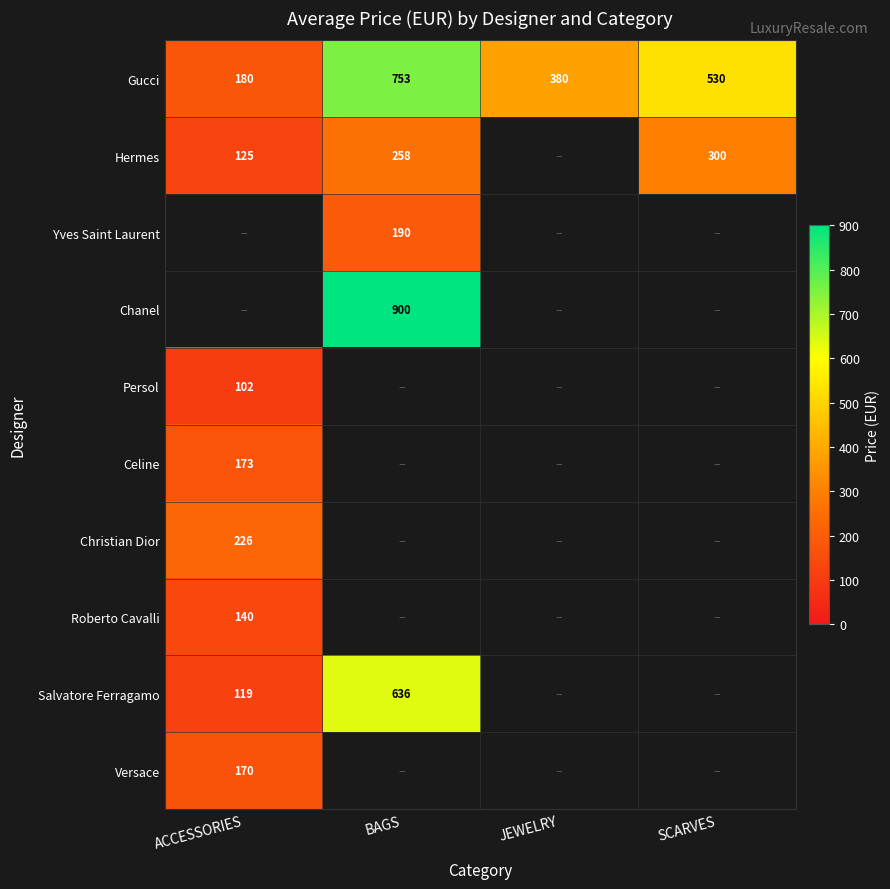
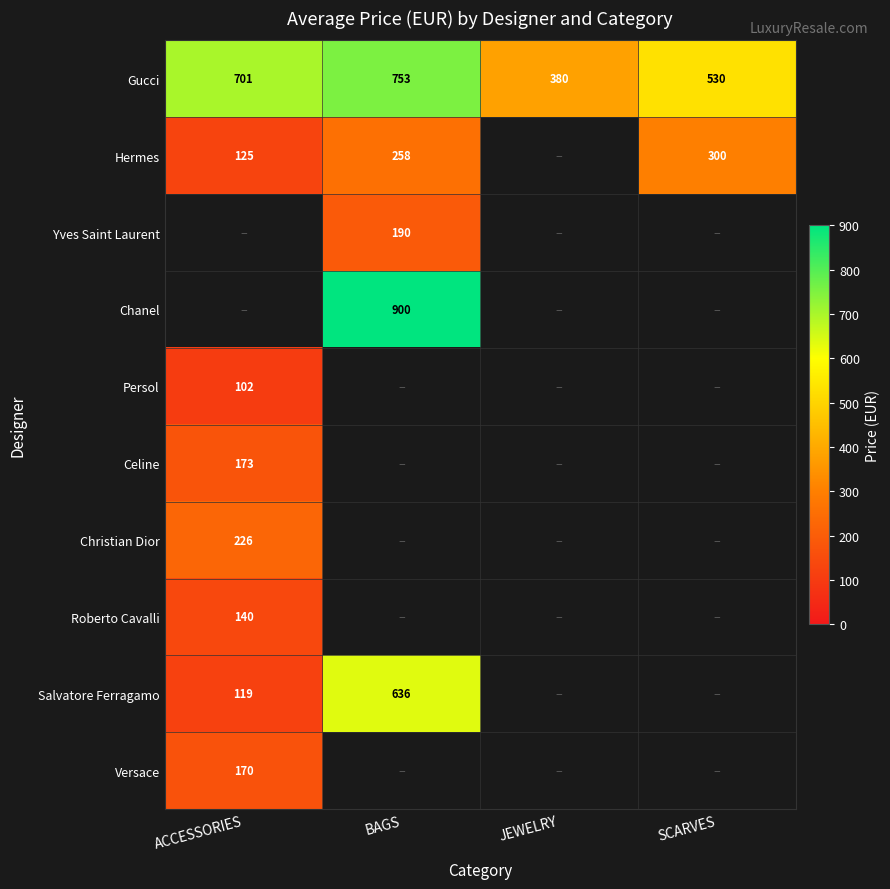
Gucci, ACCESSORIES: 180 -> 701
